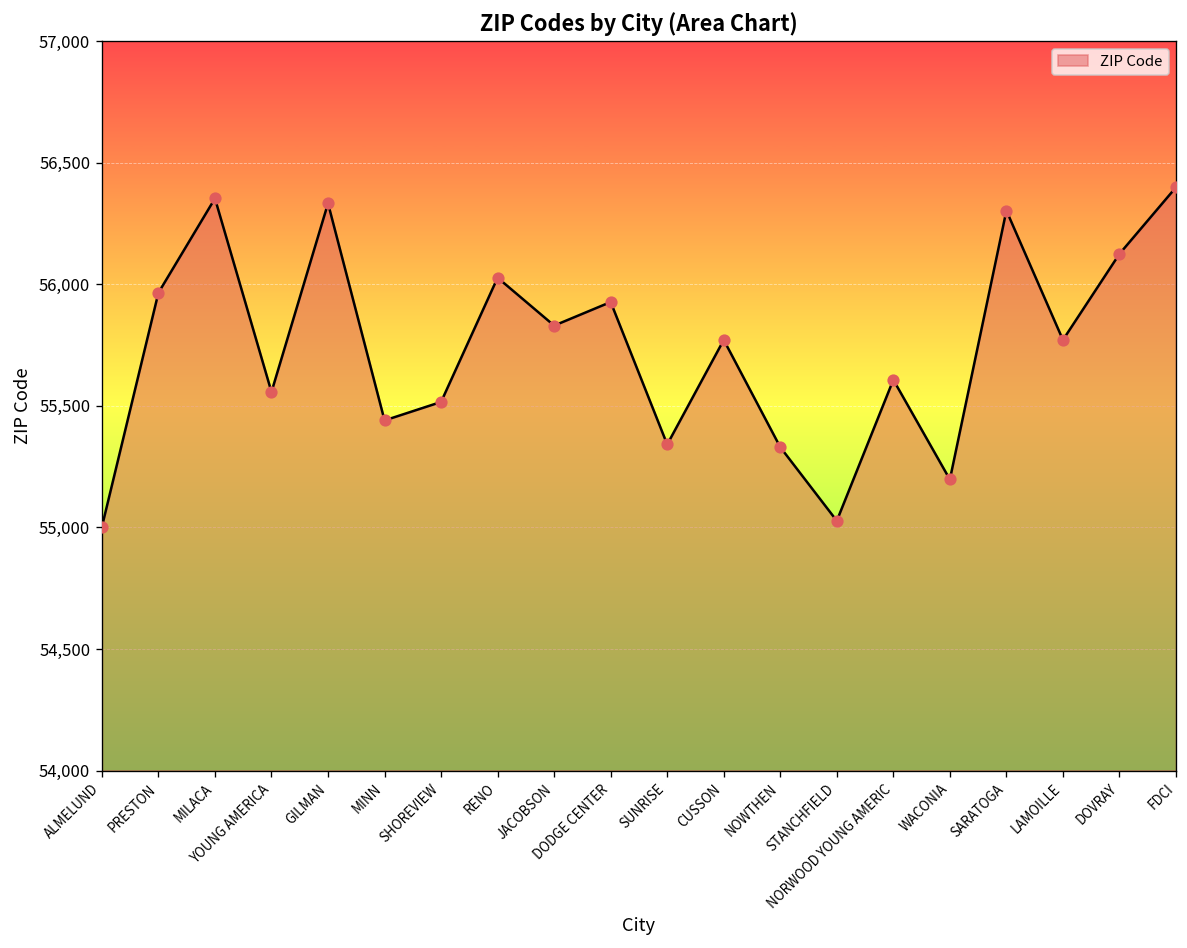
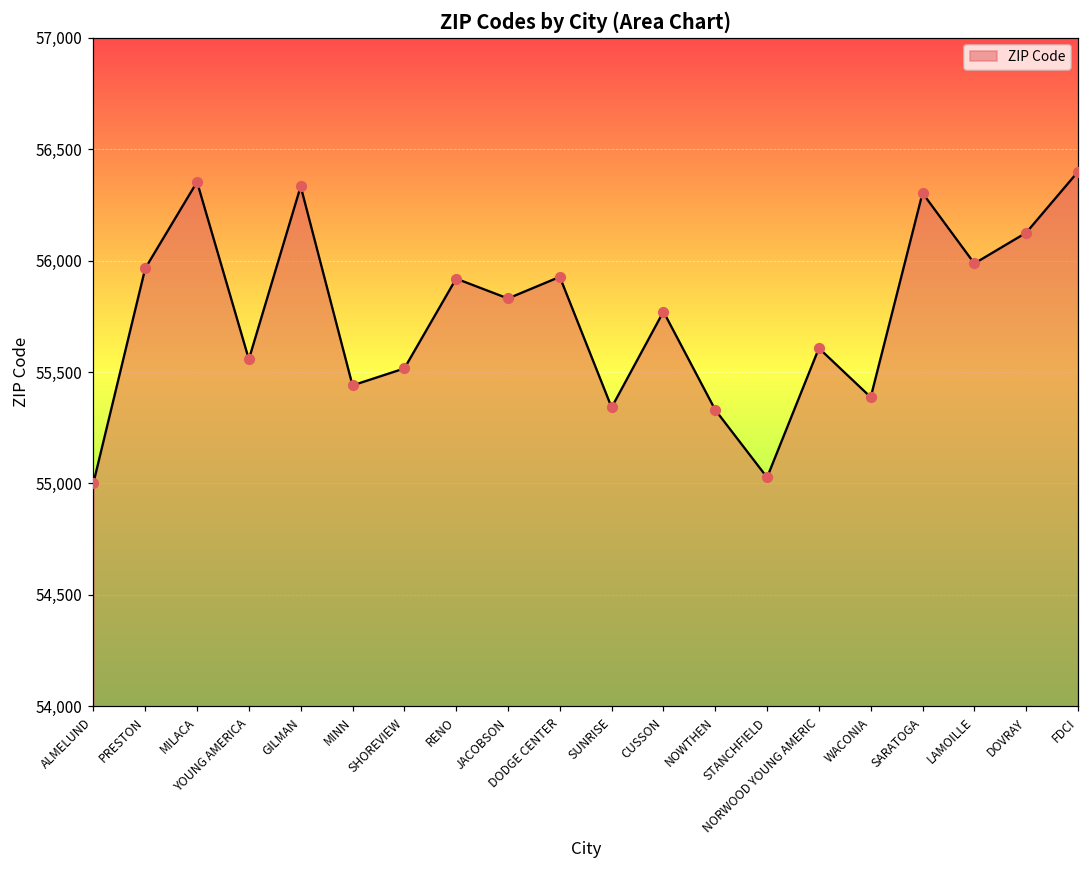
RENO: 56,030 -> 55,920
WACONIA: 55,200 -> 55,390
LAMOILLE: 55,770 -> 55,990
